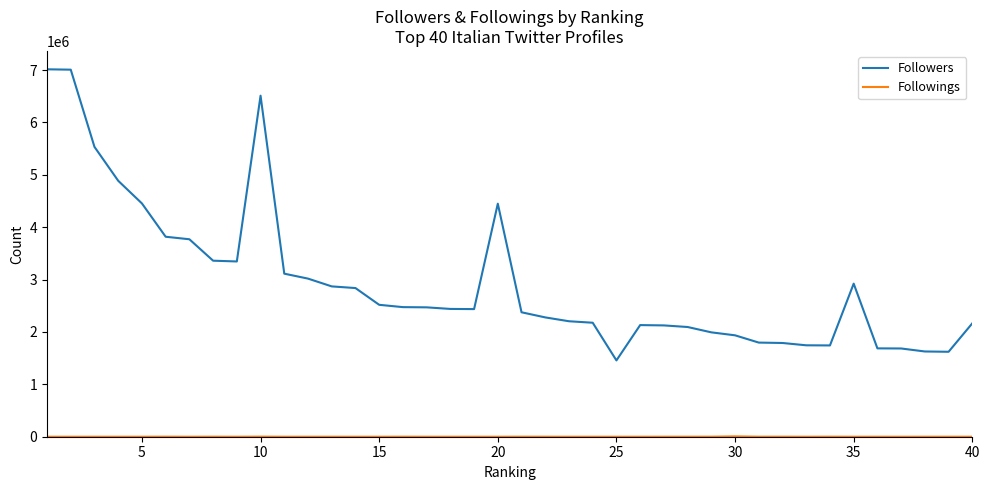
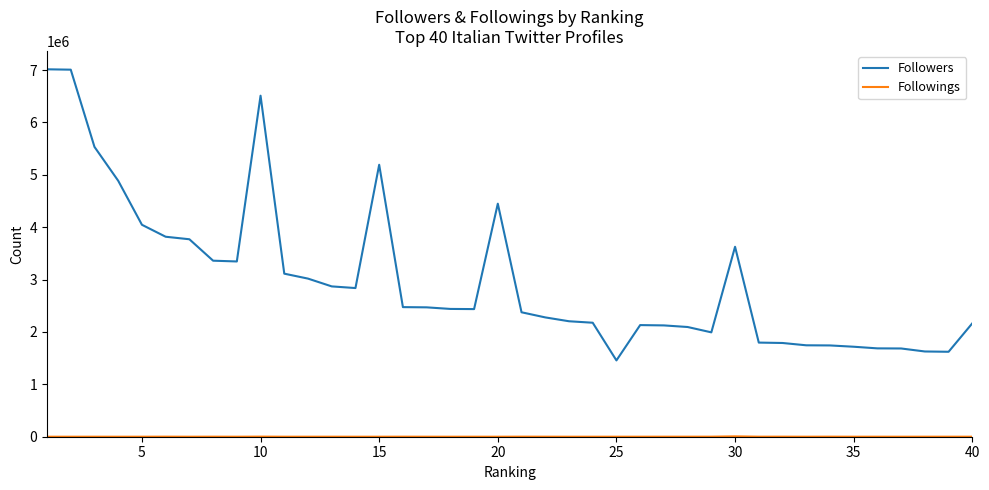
Followers, 5: 4500000 -> 4000000
Followers, 15: 2500000 -> 5200000
Followers, 30: 1900000 -> 3600000
Followers, 35: 2900000 -> 1700000
